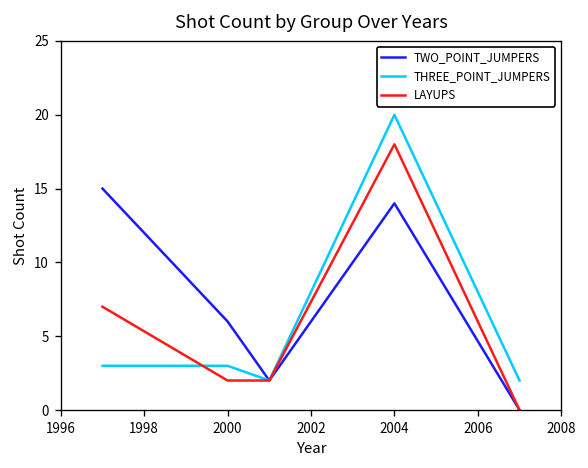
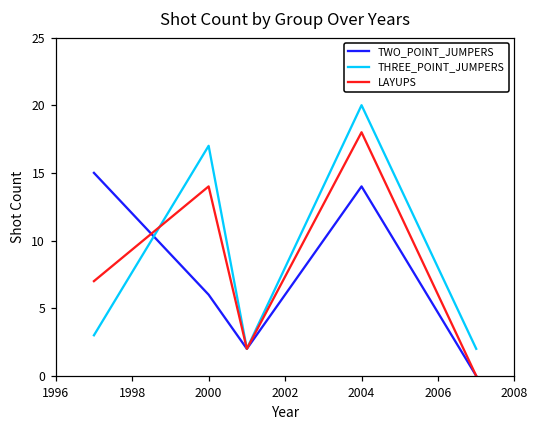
THREE_POINT_JUMPERS, 2000: 3 -> 17
LAYUPS, 2000: 2 -> 14
